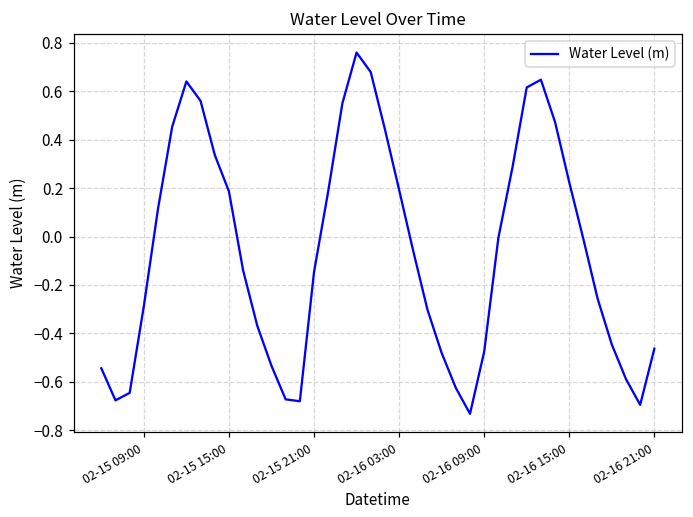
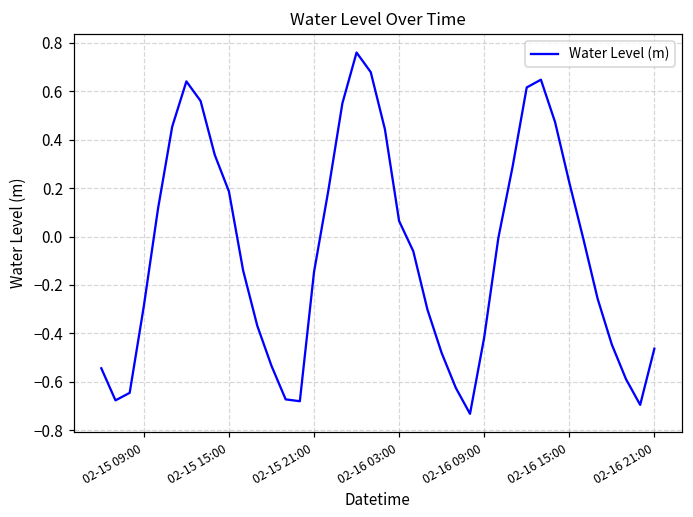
02-16 03:00: 0.19 -> 0.06
02-16 09:00: -0.48 -> -0.42
